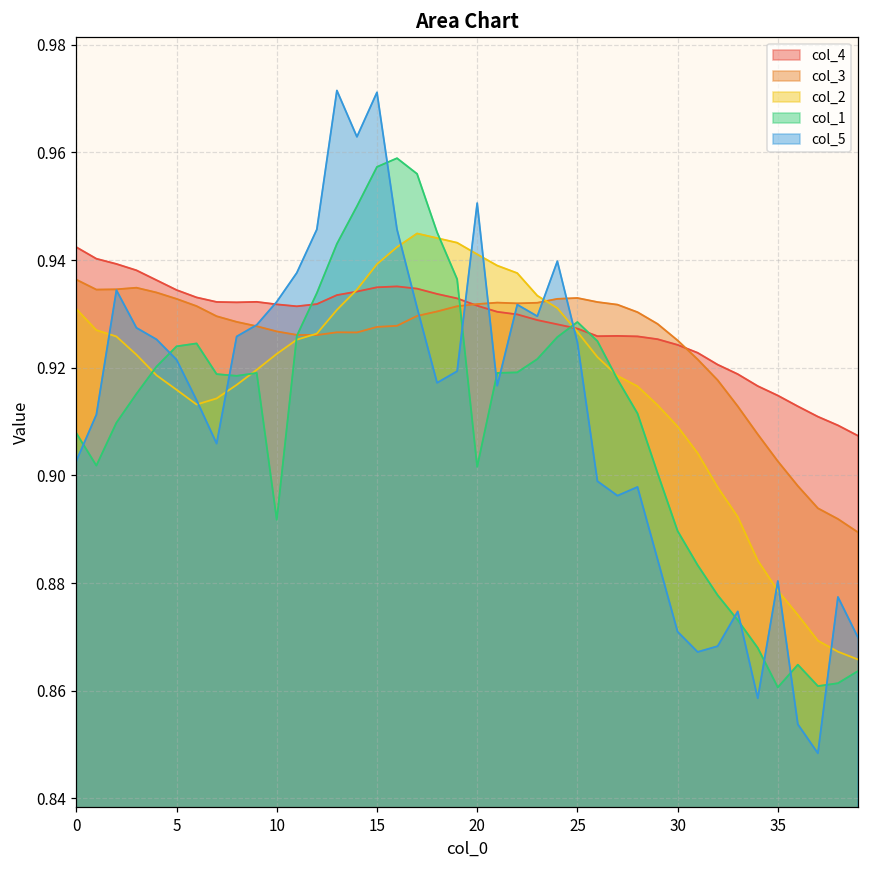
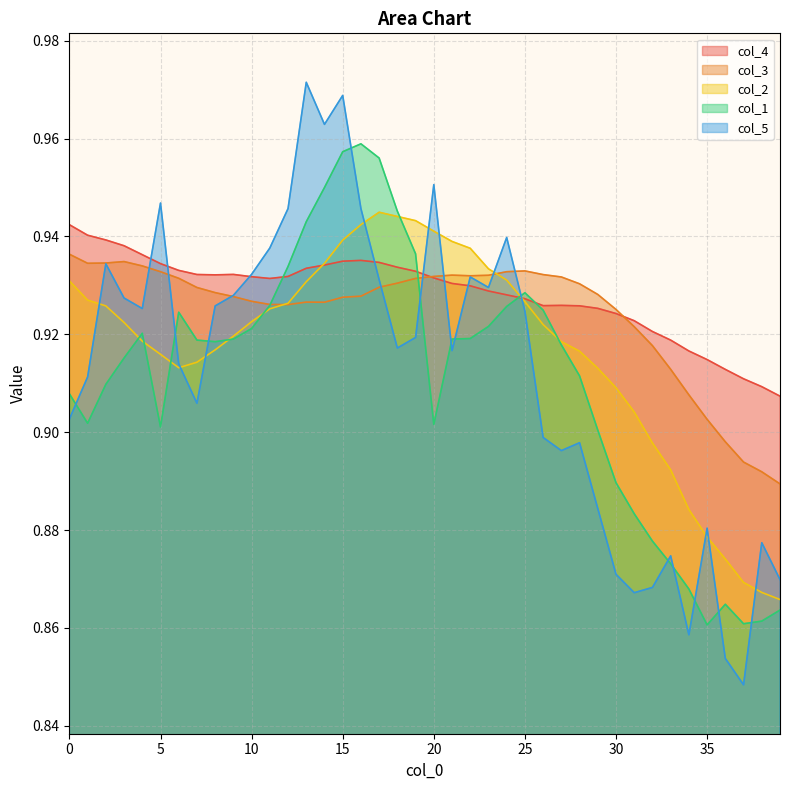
col_1, 5: 0.924 -> 0.901
col_5, 5: 0.922 -> 0.947
col_1, 10: 0.892 -> 0.921
col_5, 15: 0.971 -> 0.969
